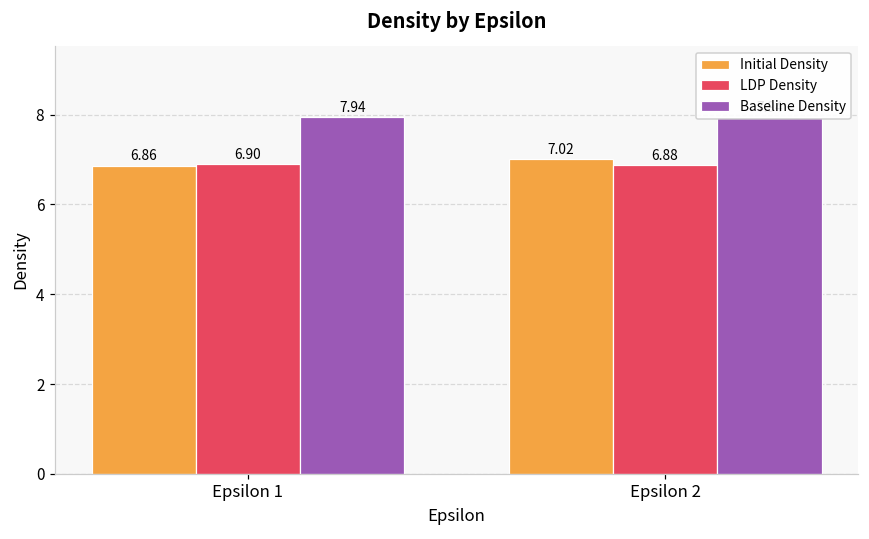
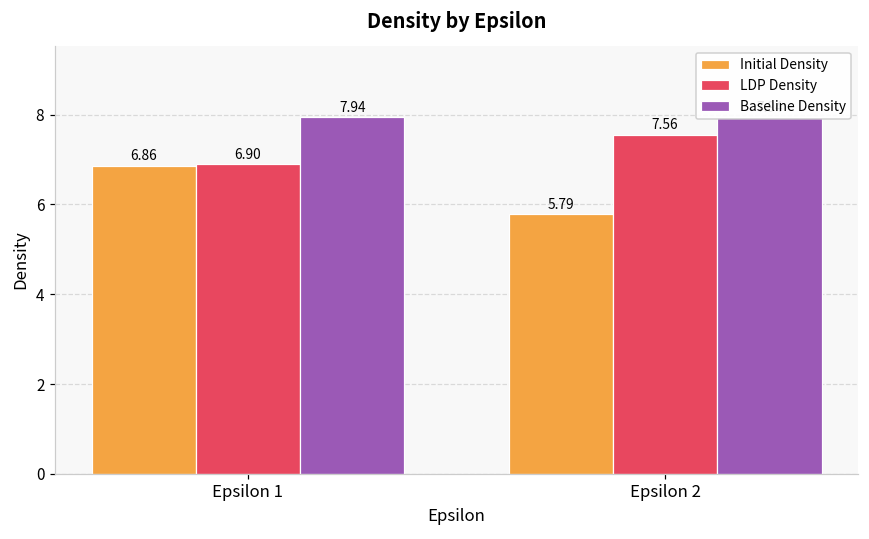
Initial Density, Epsilon 2: 7.02 -> 5.79
LDP Density, Epsilon 2: 6.88 -> 7.56
